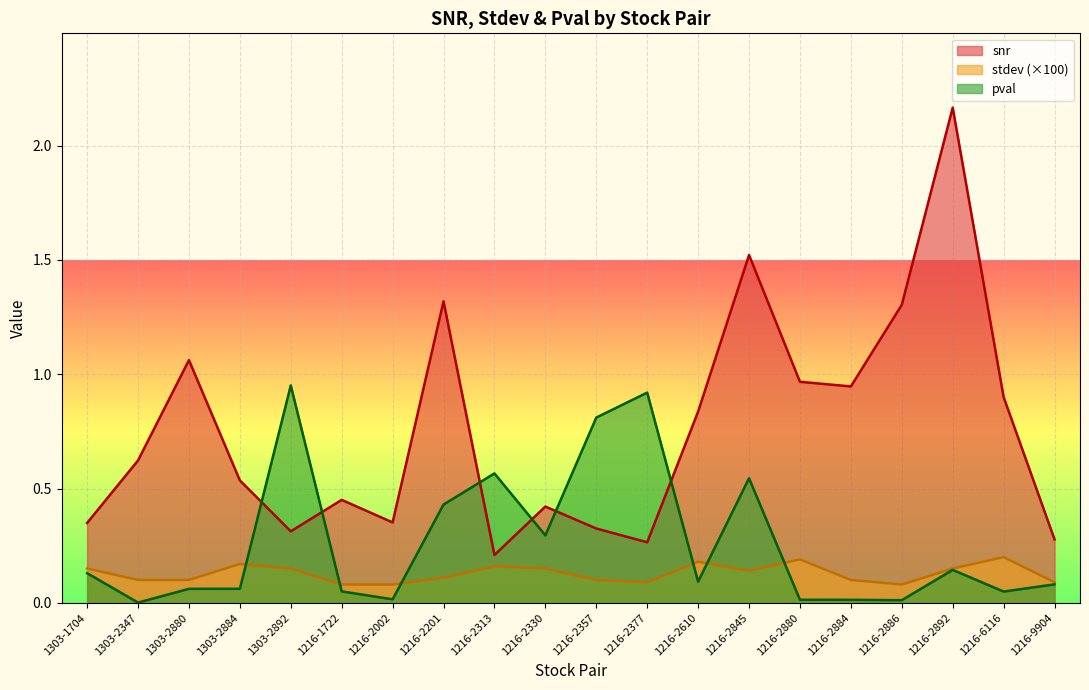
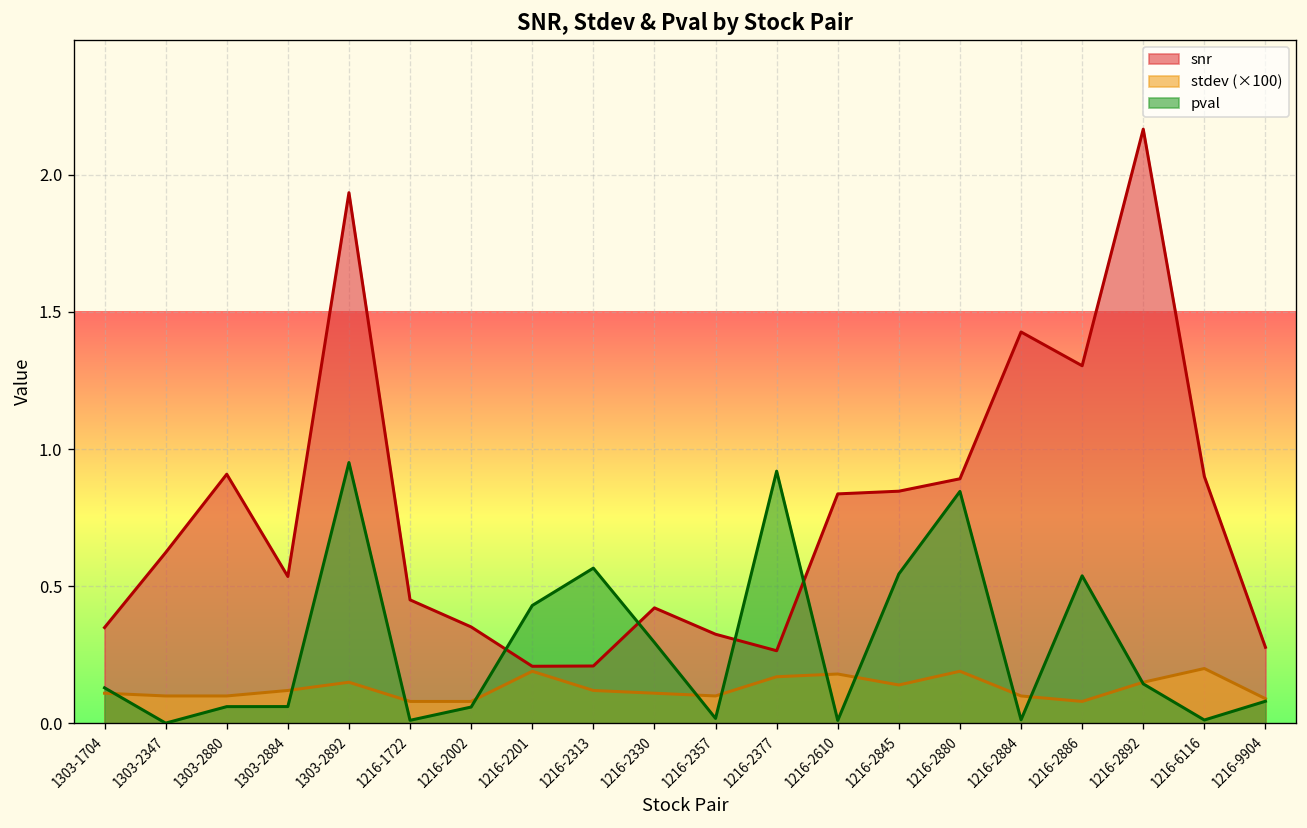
stdev (×100), 1303-1704: 0.15 -> 0.11
snr, 1303-2880: 1.06 -> 0.91
stdev (×100), 1303-2884: 0.17 -> 0.12
snr, 1303-2892: 0.31 -> 1.93
pval, 1216-1722: 0.05 -> 0.01
pval, 1216-2002: 0.02 -> 0.06
snr, 1216-2201: 1.32 -> 0.21
stdev (×100), 1216-2201: 0.11 -> 0.19
stdev (×100), 1216-2313: 0.16 -> 0.12
stdev (×100), 1216-2330: 0.15 -> 0.11
pval, 1216-2357: 0.81 -> 0.02
stdev (×100), 1216-2377: 0.09 -> 0.17
pval, 1216-2610: 0.09 -> 0.01
snr, 1216-2845: 1.52 -> 0.85
snr, 1216-2880: 0.97 -> 0.89
pval, 1216-2880: 0.01 -> 0.85
snr, 1216-2884: 0.95 -> 1.43
pval, 1216-2886: 0.01 -> 0.54
pval, 1216-6116: 0.05 -> 0.01
